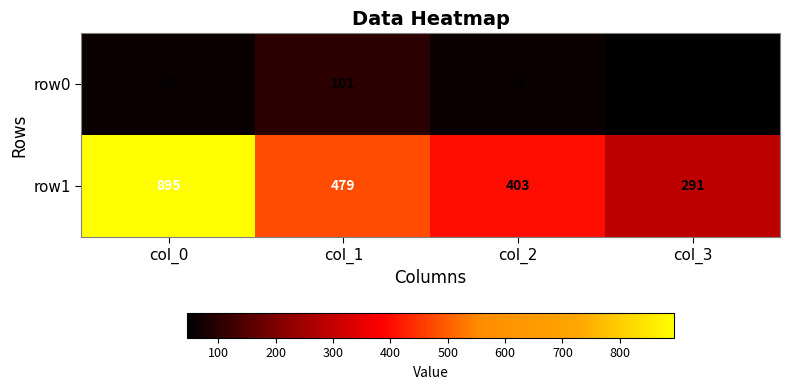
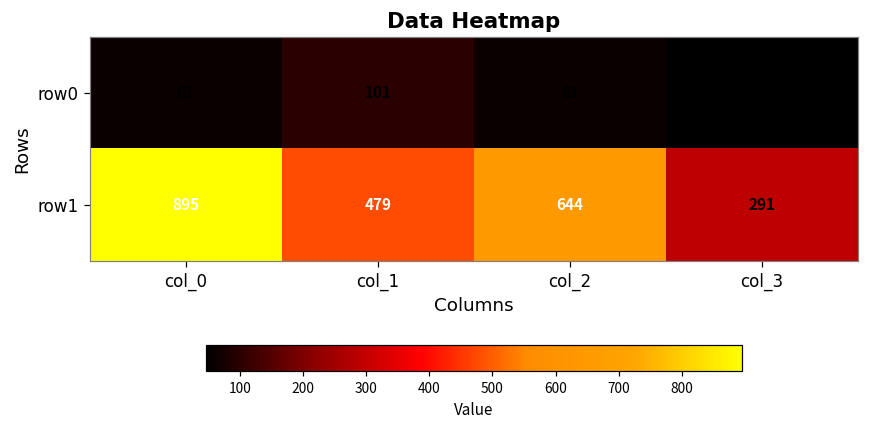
row1, col_2: 403 -> 644
